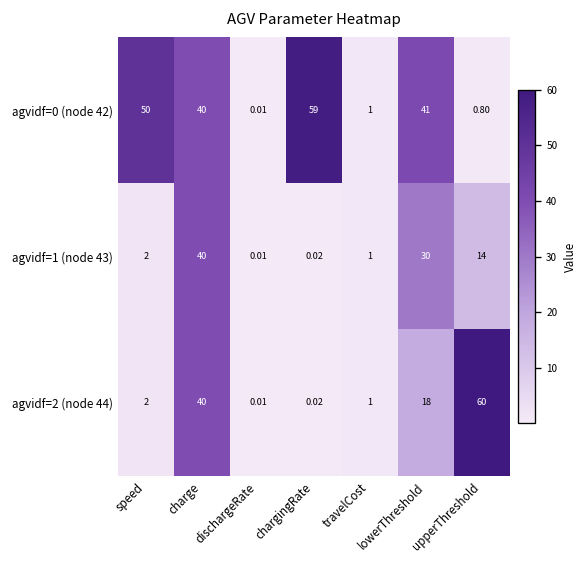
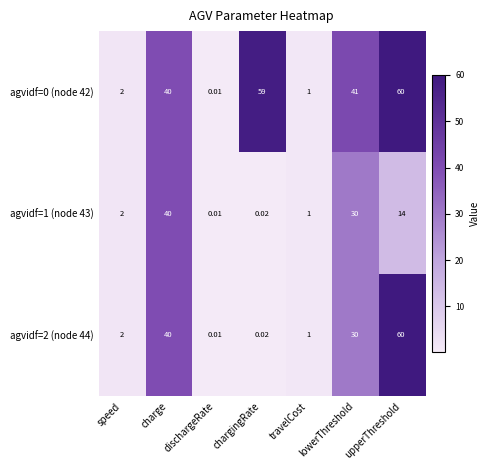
agvidf=0 (node 42), speed: 50 -> 2
agvidf=0 (node 42), upperThreshold: 0.80 -> 60
agvidf=2 (node 44), lowerThreshold: 18 -> 30
